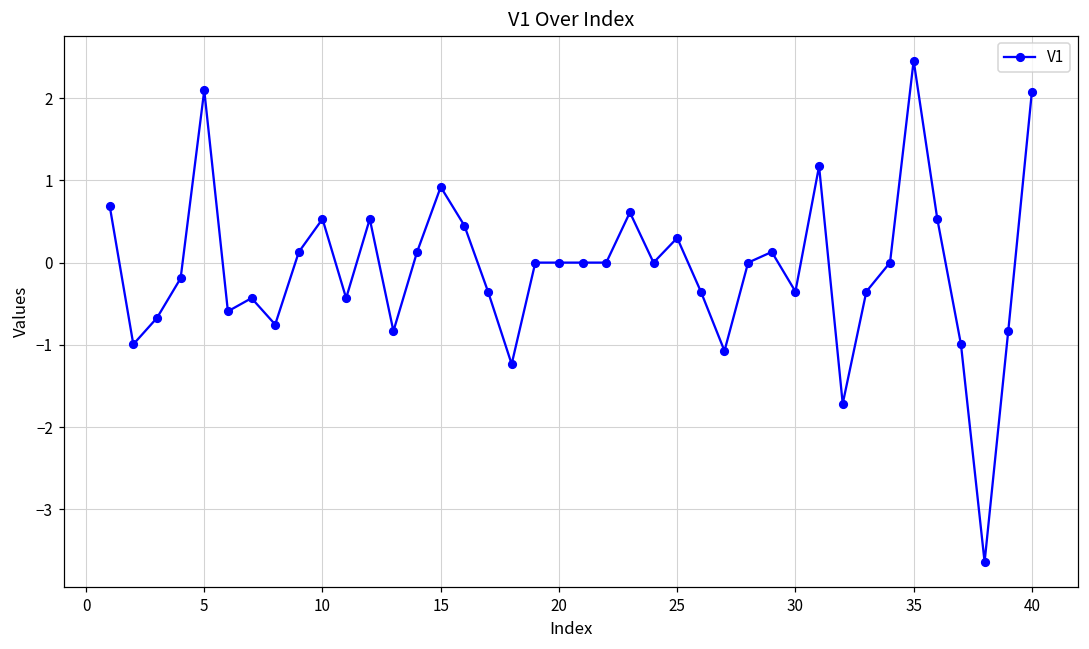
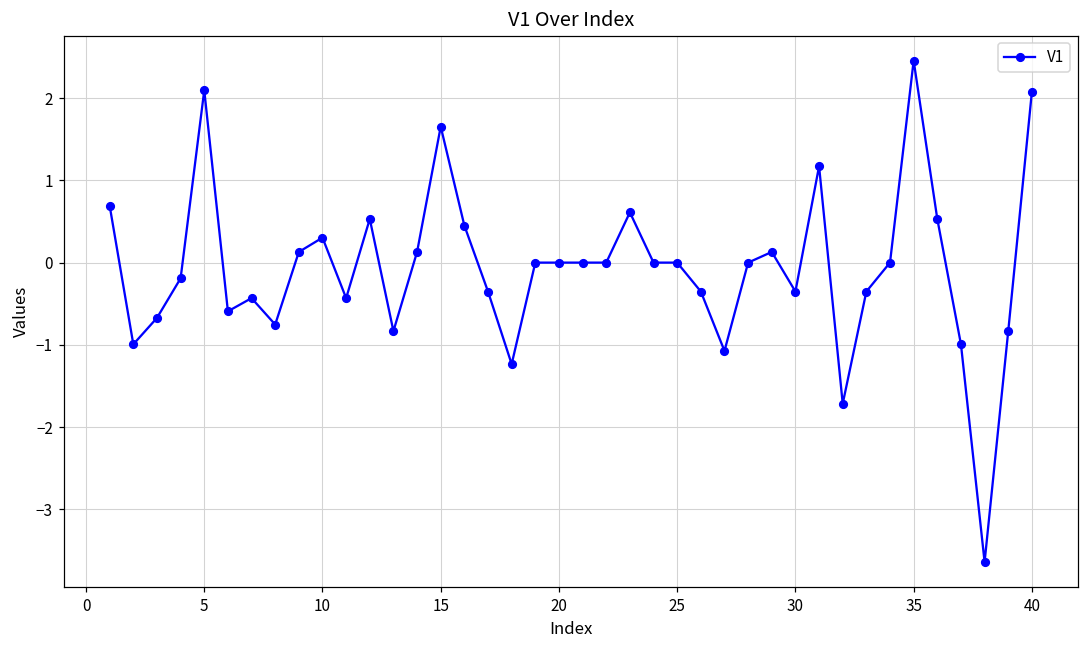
10: 0.5 -> 0.3
15: 0.9 -> 1.7
25: 0.3 -> 0.0
